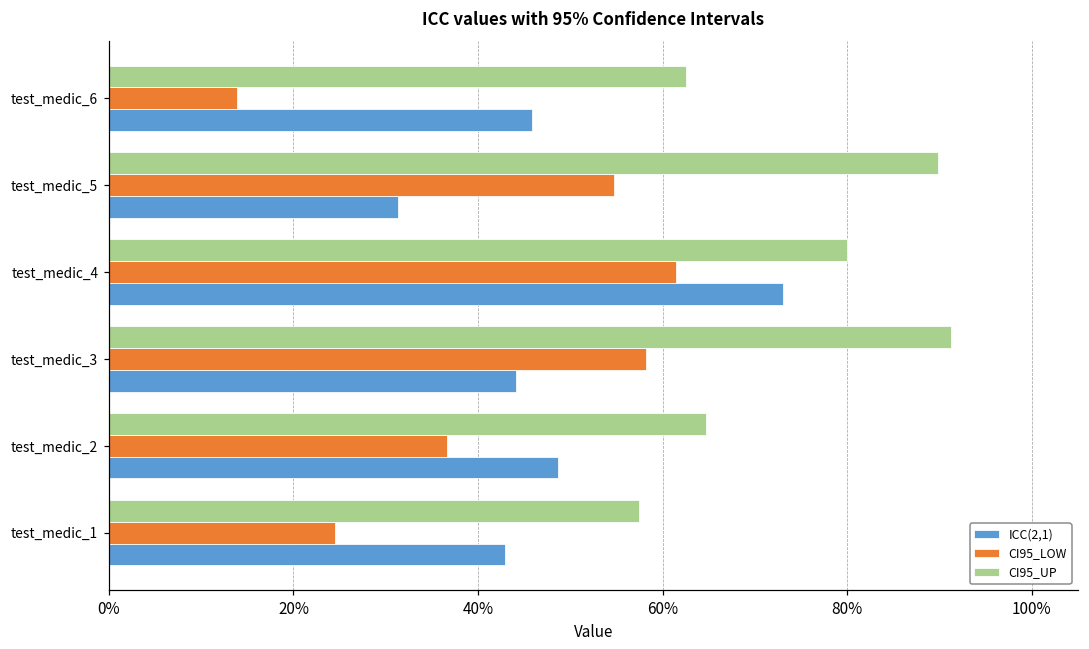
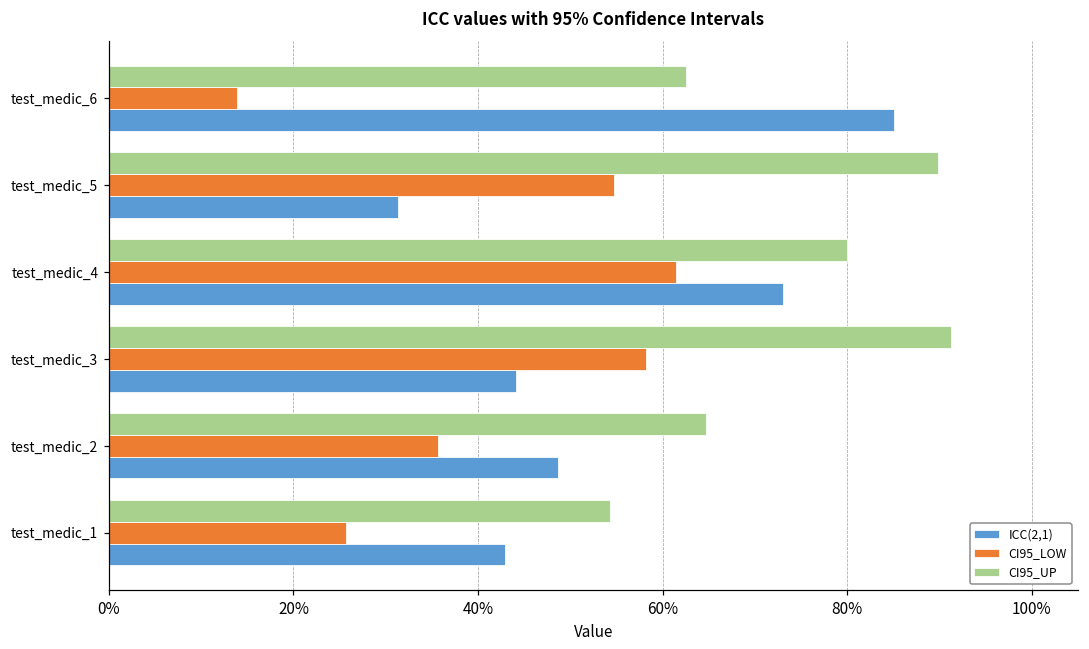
ICC(2,1), test_medic_6: 46% -> 85%
CI95_LOW, test_medic_2: 37% -> 36%
CI95_UP, test_medic_1: 57% -> 54%
CI95_LOW, test_medic_1: 24% -> 26%
